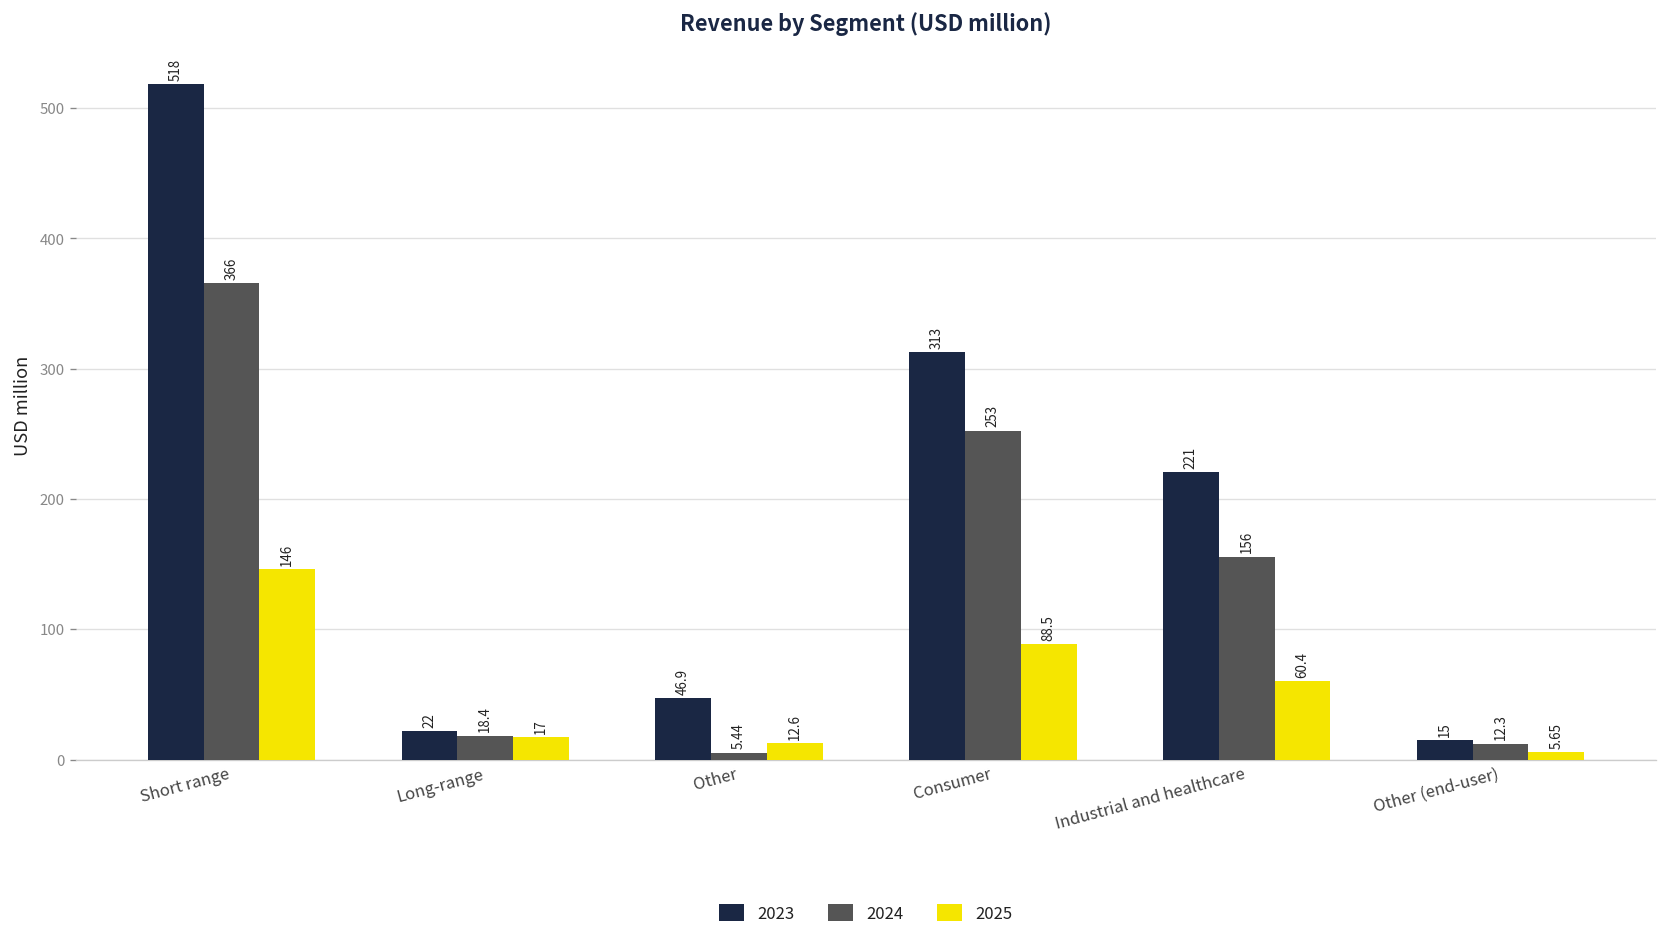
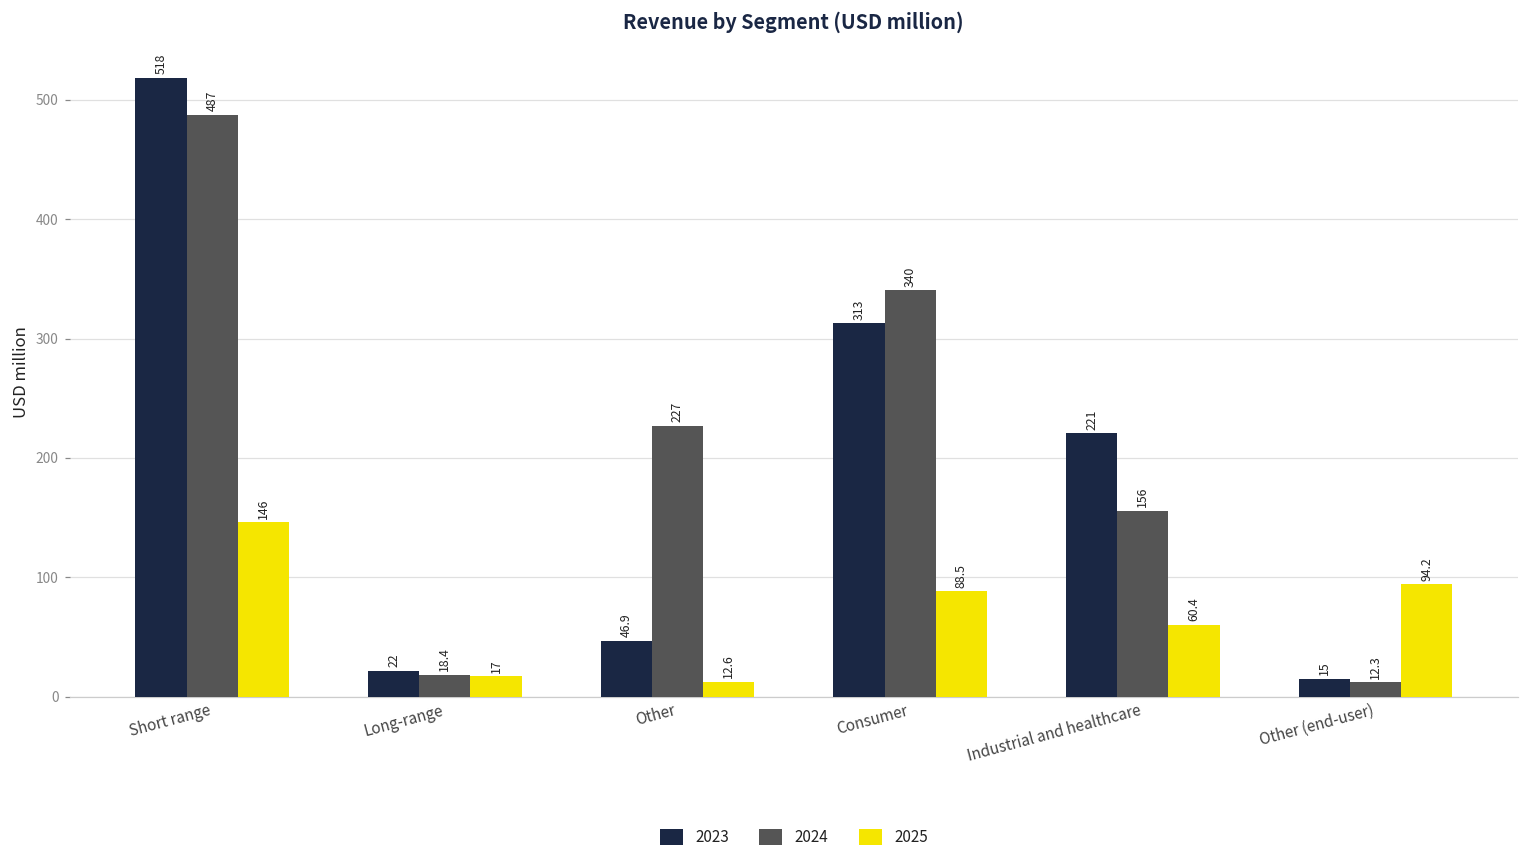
2024, Short range: 366 -> 487
2024, Other: 5.44 -> 227
2024, Consumer: 253 -> 340
2025, Other (end-user): 5.65 -> 94.2
